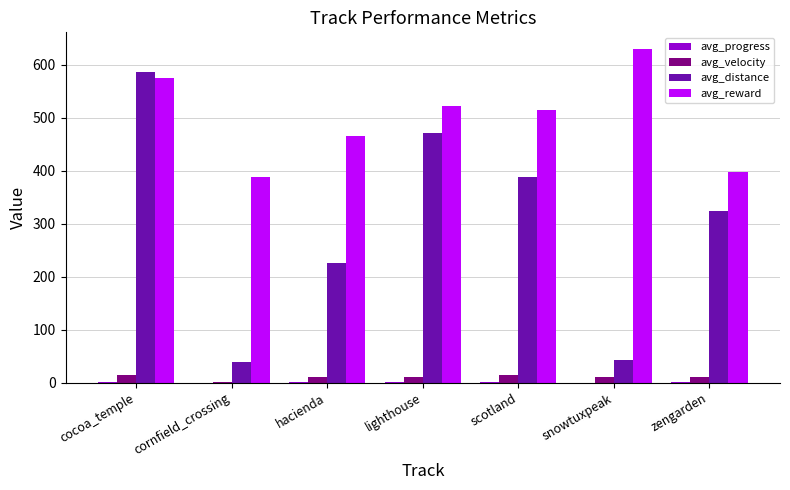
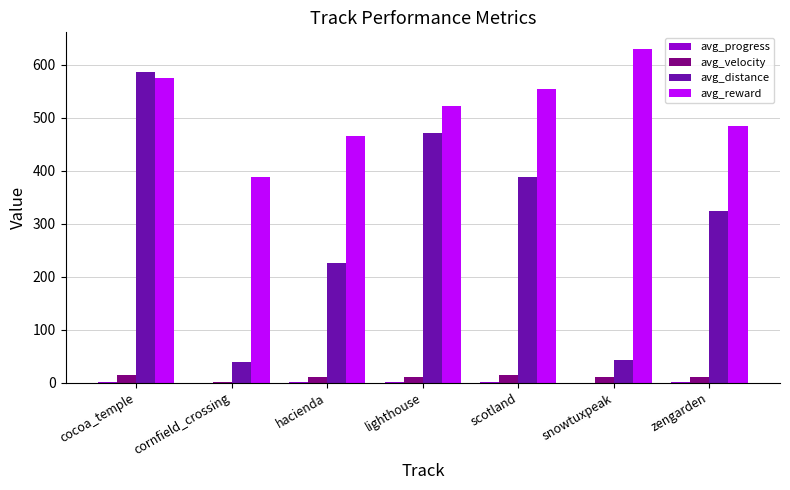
avg_reward, scotland: 520 -> 560
avg_reward, zengarden: 400 -> 480
